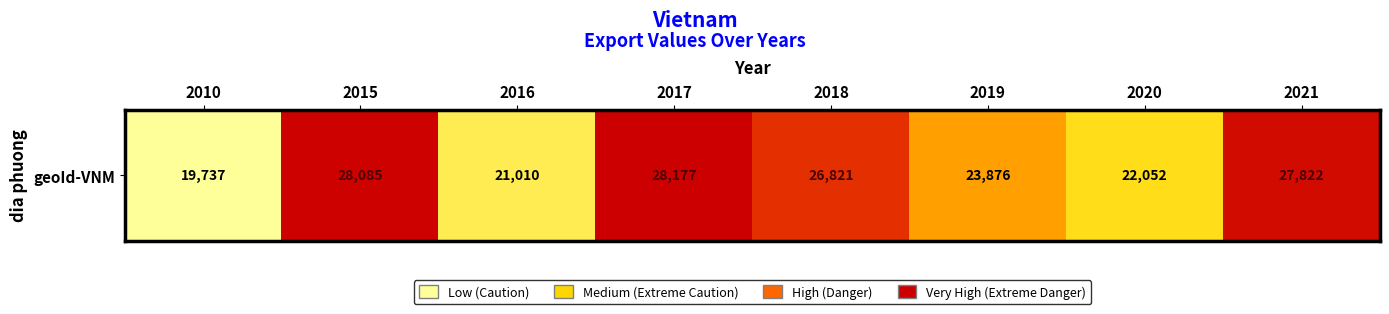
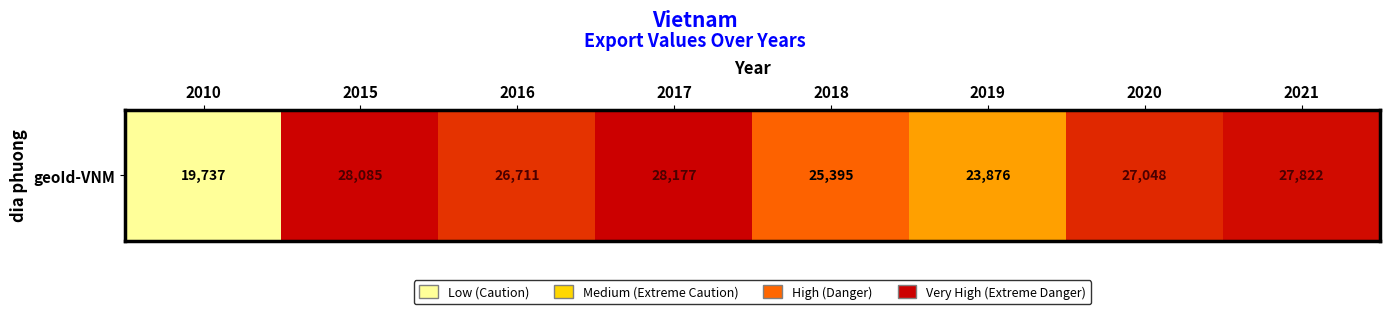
geoId-VNM, 2016: 21,010 -> 26,711
geoId-VNM, 2018: 26,821 -> 25,395
geoId-VNM, 2020: 22,052 -> 27,048
